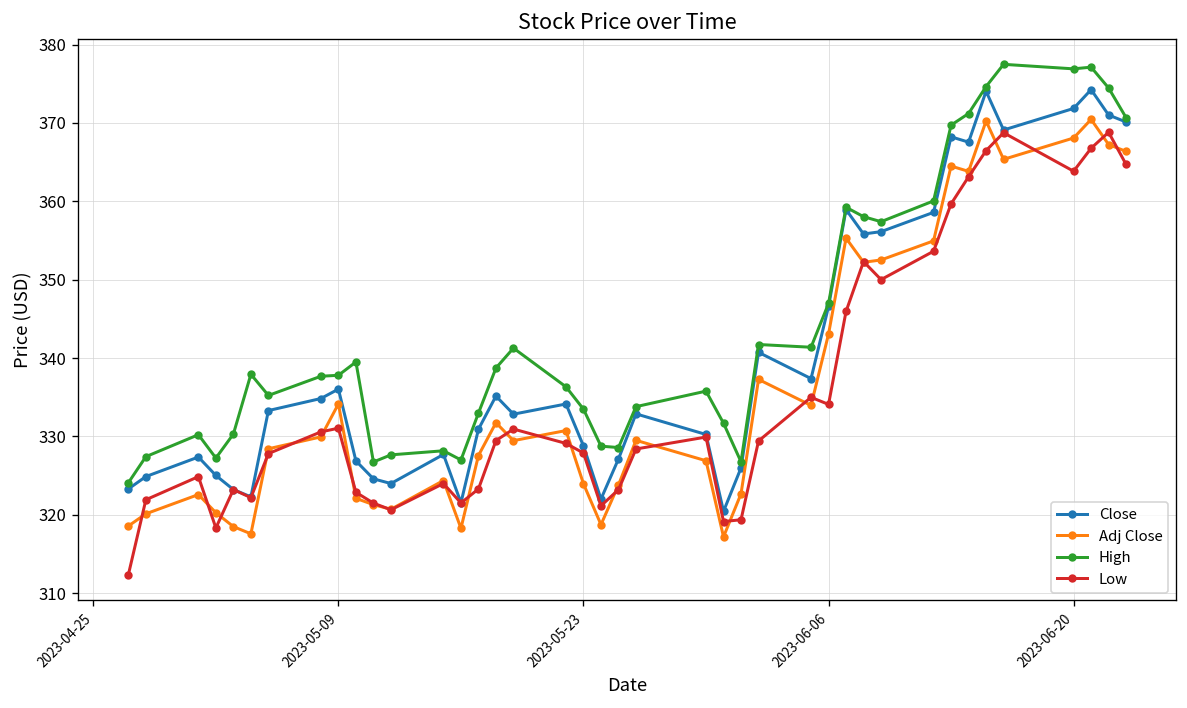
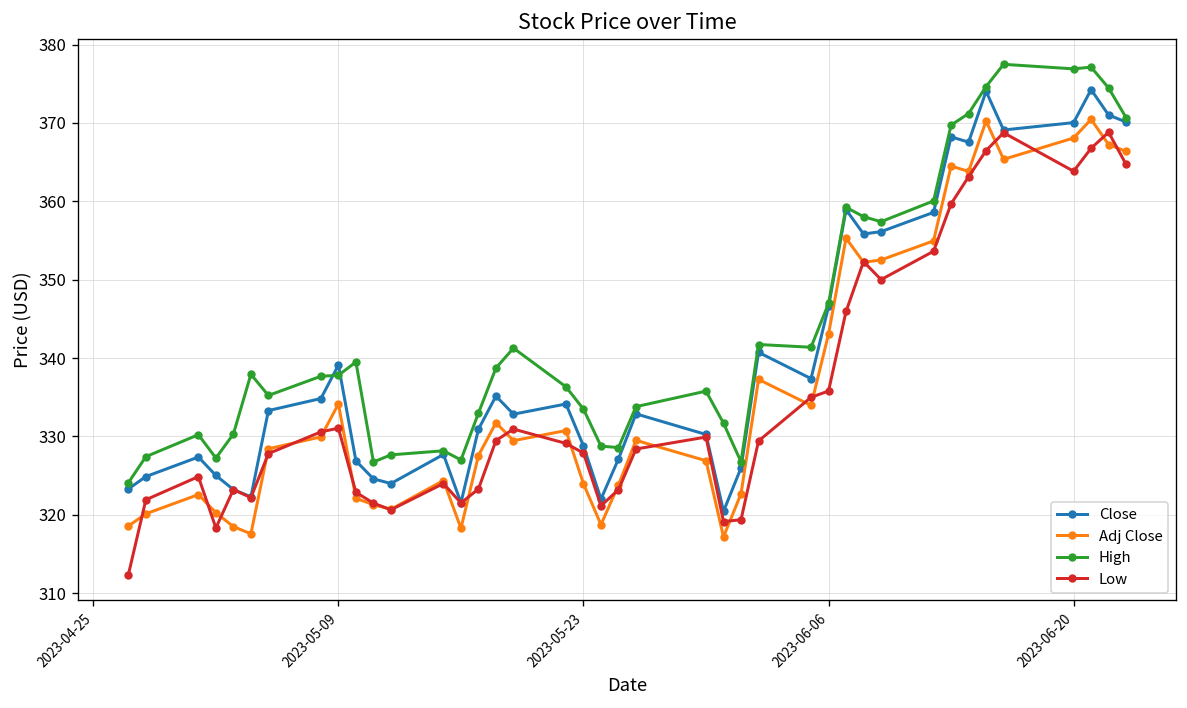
Close, 2023-05-09: 336 -> 339
Low, 2023-06-06: 334 -> 336
Close, 2023-06-20: 372 -> 370
